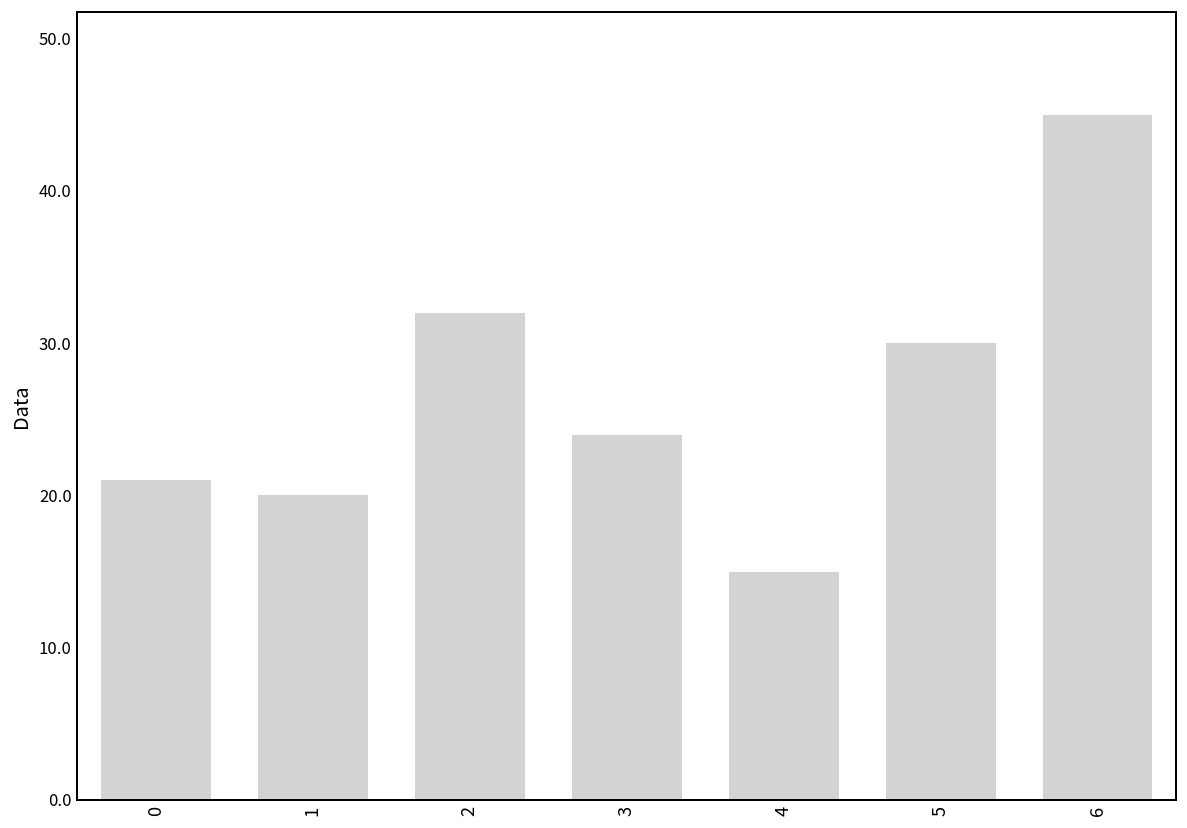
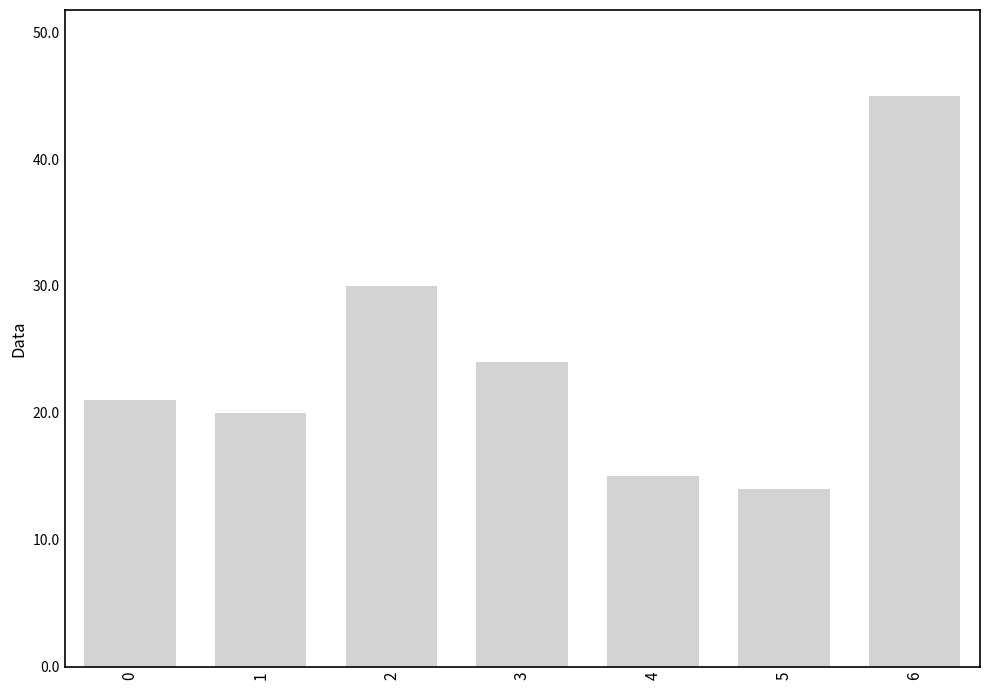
2: 32 -> 30
5: 30 -> 14
